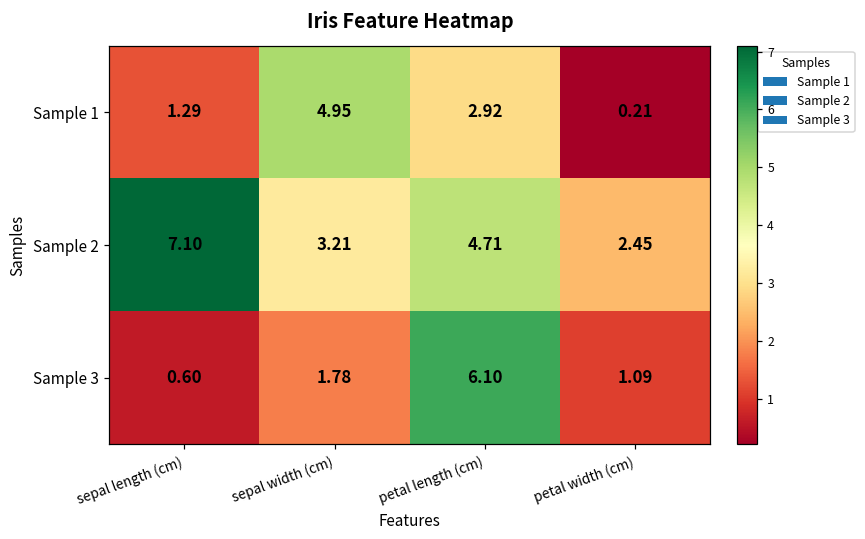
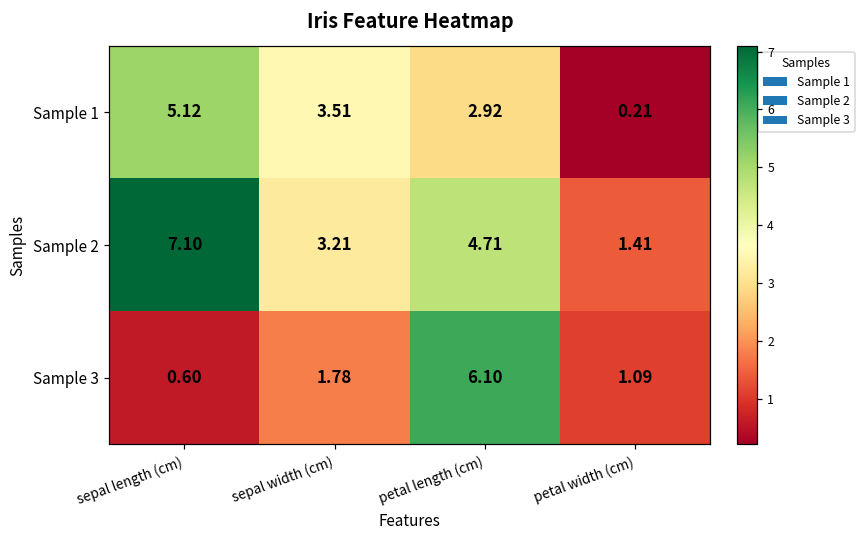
Sample 1, sepal length (cm): 1.29 -> 5.12
Sample 1, sepal width (cm): 4.95 -> 3.51
Sample 2, petal width (cm): 2.45 -> 1.41
